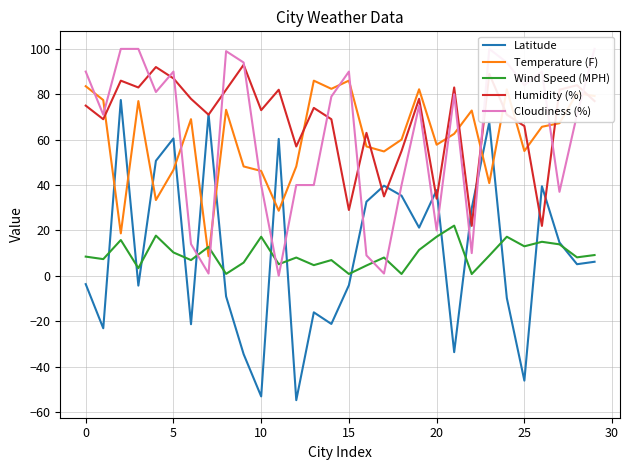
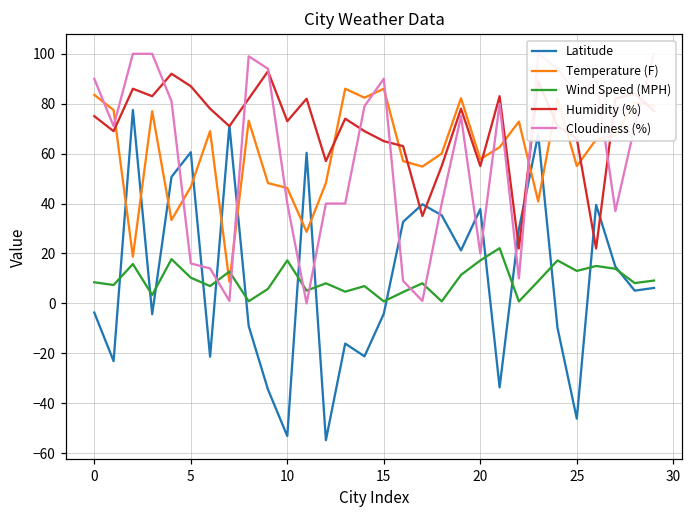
Cloudiness (%), 5: 90 -> 16
Humidity (%), 15: 29 -> 65
Humidity (%), 20: 34 -> 55
